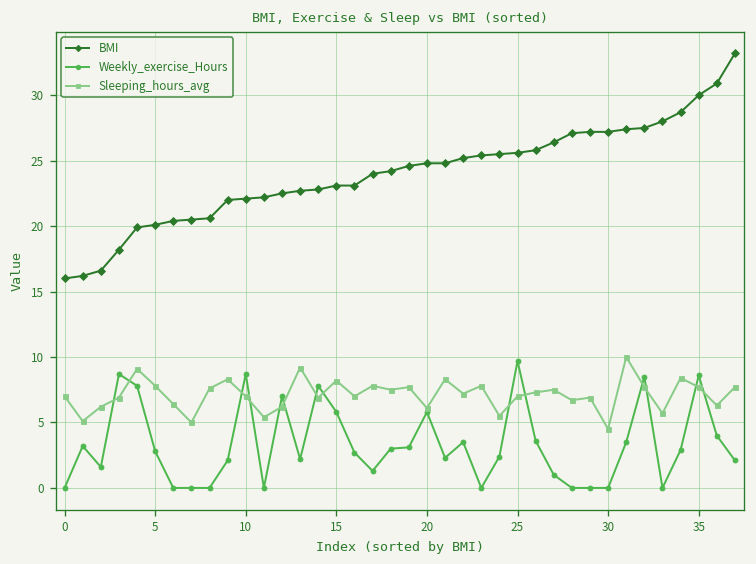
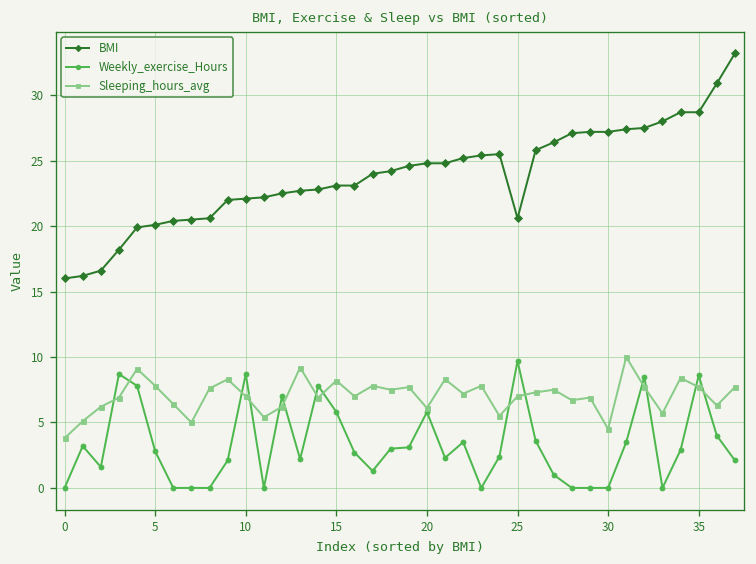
Sleeping_hours_avg, 0: 7.0 -> 3.8
BMI, 25: 25.6 -> 20.6
BMI, 35: 30.0 -> 28.7
